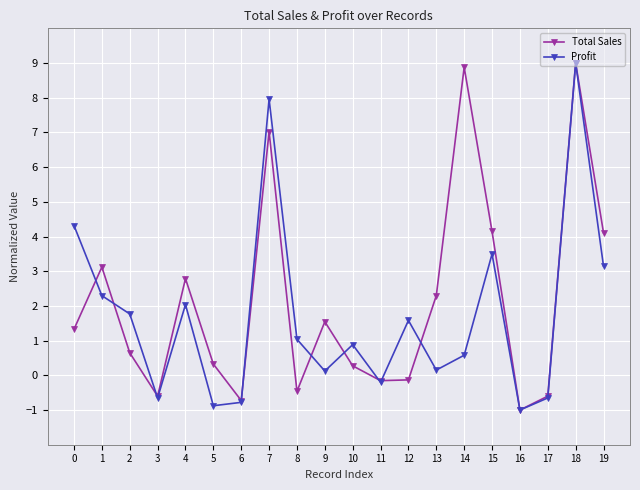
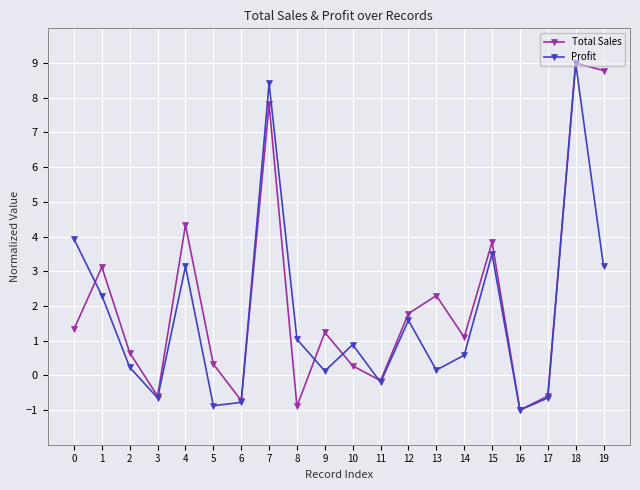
Profit, 0: 4.3 -> 3.9
Profit, 2: 1.8 -> 0.2
Total Sales, 4: 2.8 -> 4.3
Profit, 4: 2.0 -> 3.1
Total Sales, 7: 7.0 -> 7.8
Profit, 7: 8.0 -> 8.4
Total Sales, 8: -0.5 -> -0.9
Total Sales, 9: 1.5 -> 1.2
Total Sales, 12: -0.1 -> 1.8
Total Sales, 14: 8.9 -> 1.1
Total Sales, 15: 4.1 -> 3.8
Total Sales, 19: 4.1 -> 8.8
